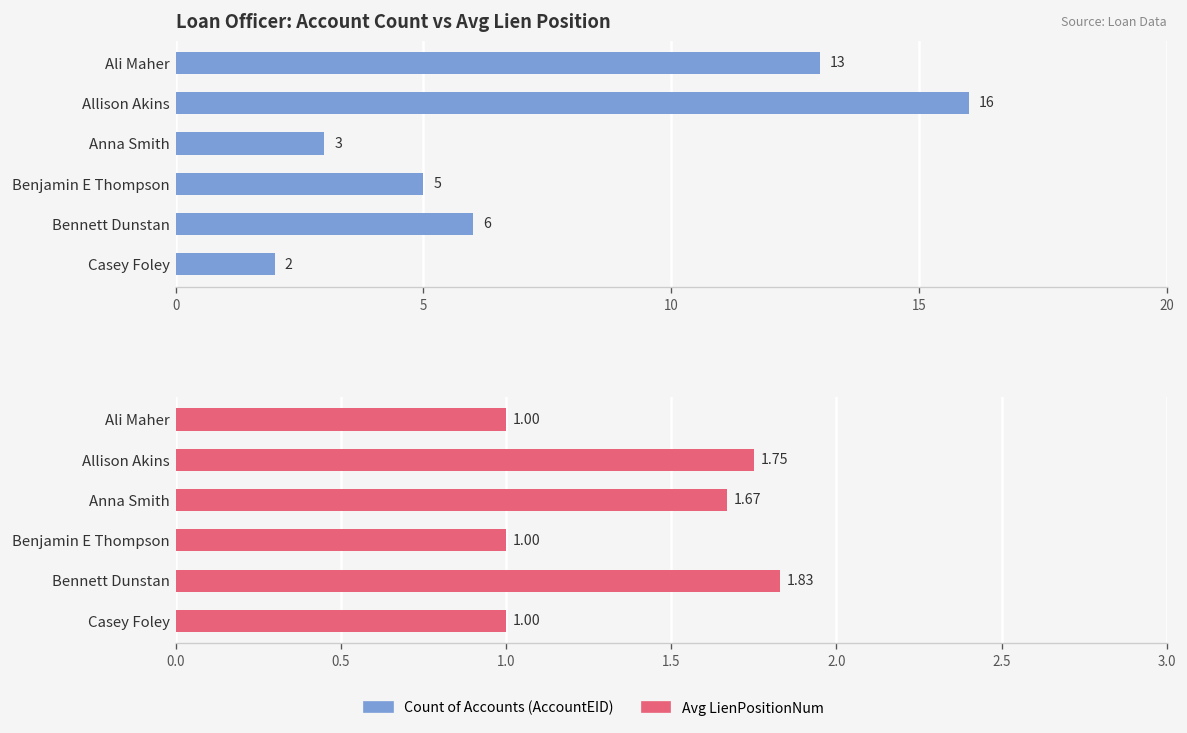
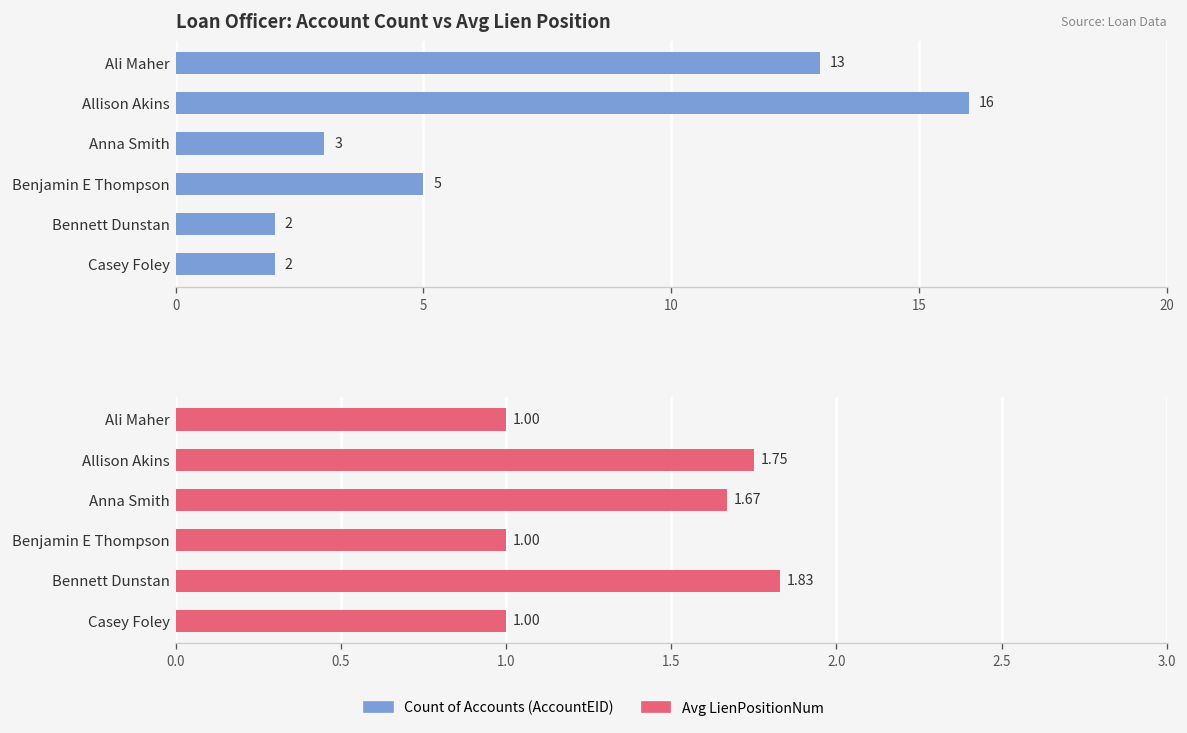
Loan Officer: Account Count vs Avg Lien Position, Bennett Dunstan: 6 -> 2
